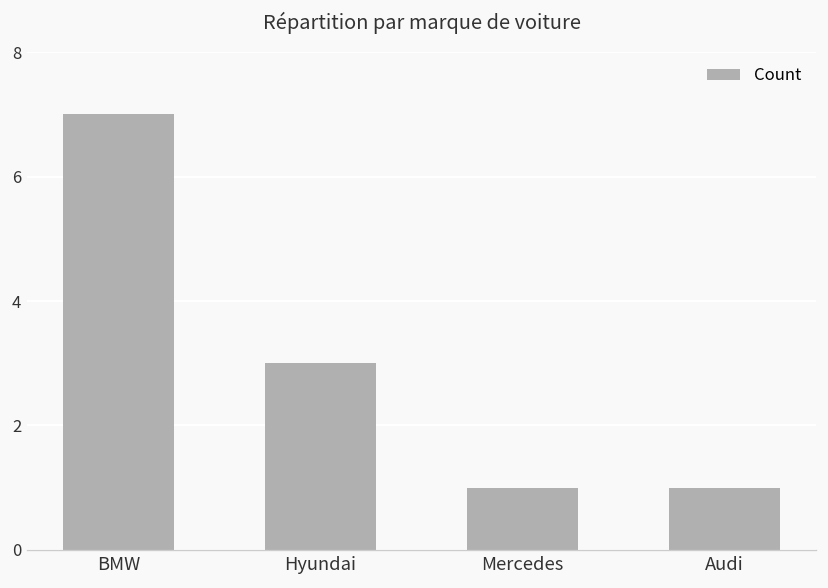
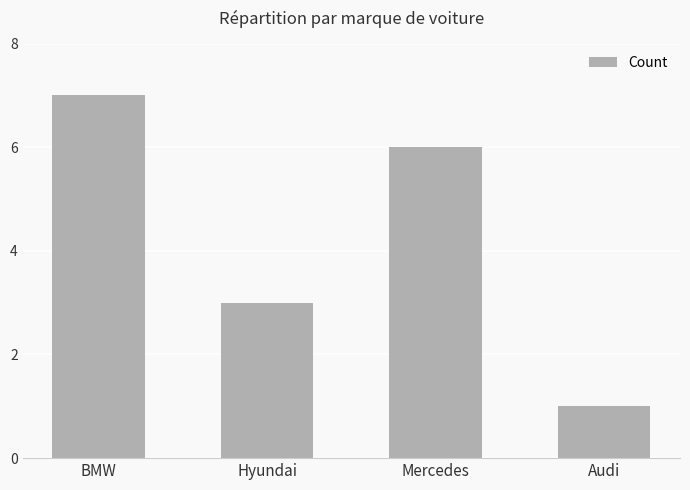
Mercedes: 1 -> 6
